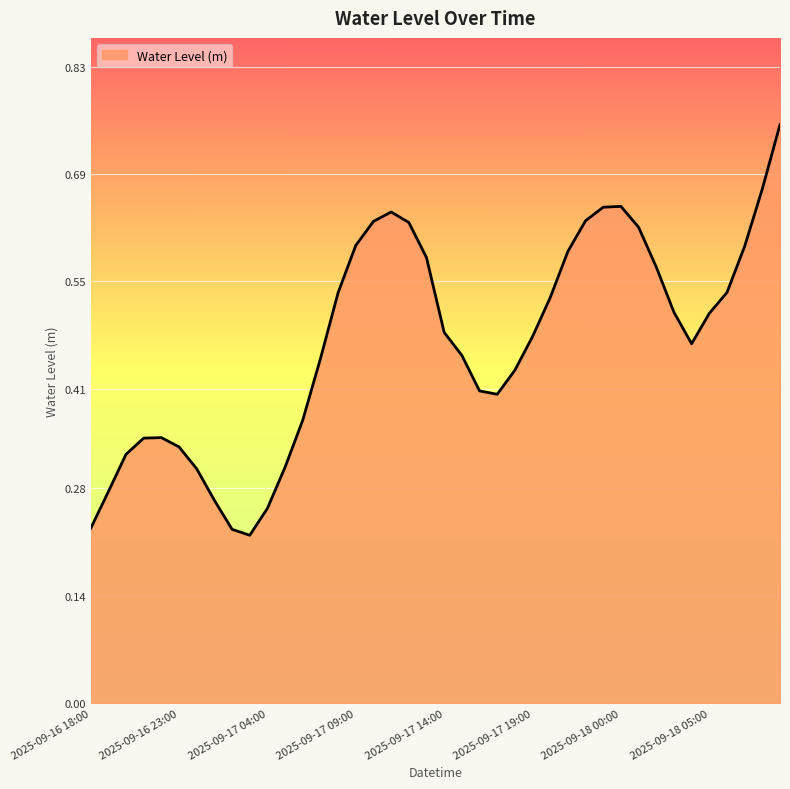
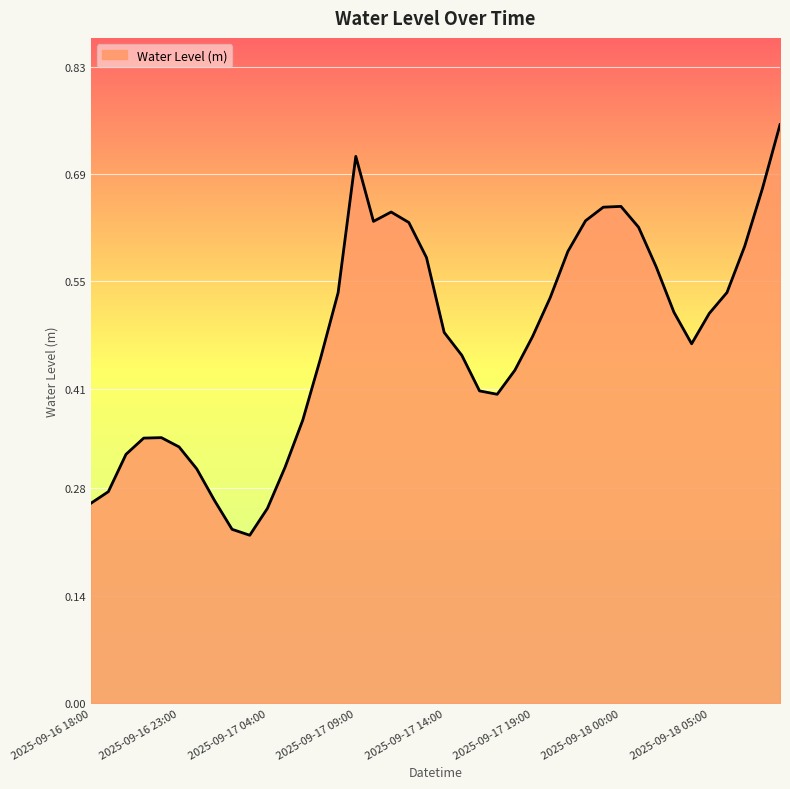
2025-09-16 18:00: 0.23 -> 0.26
2025-09-17 09:00: 0.60 -> 0.71
